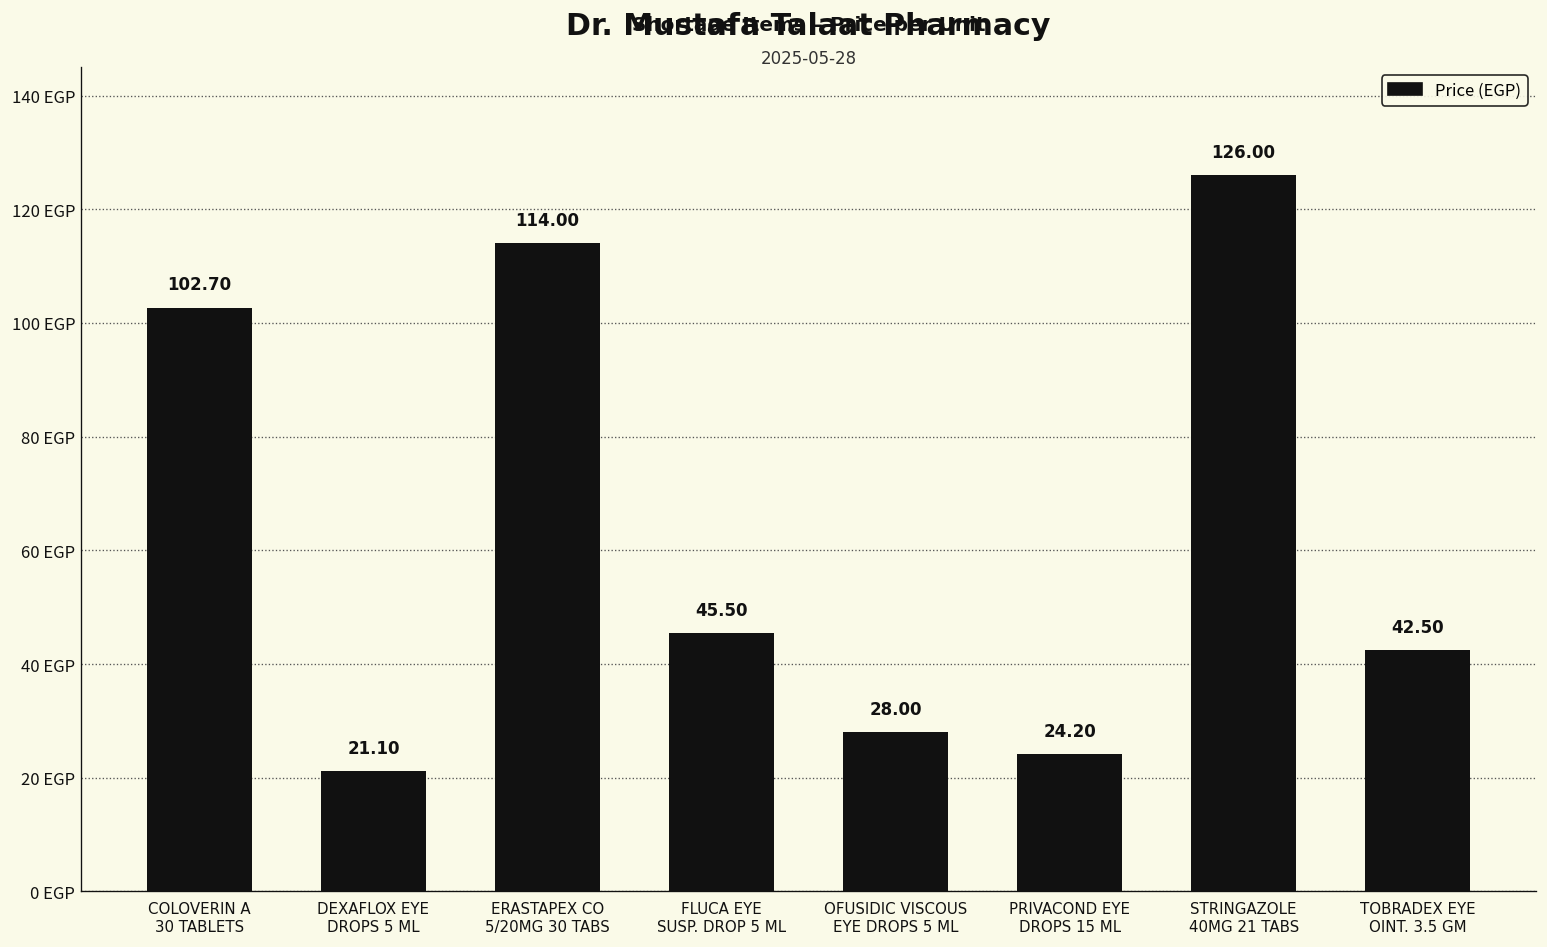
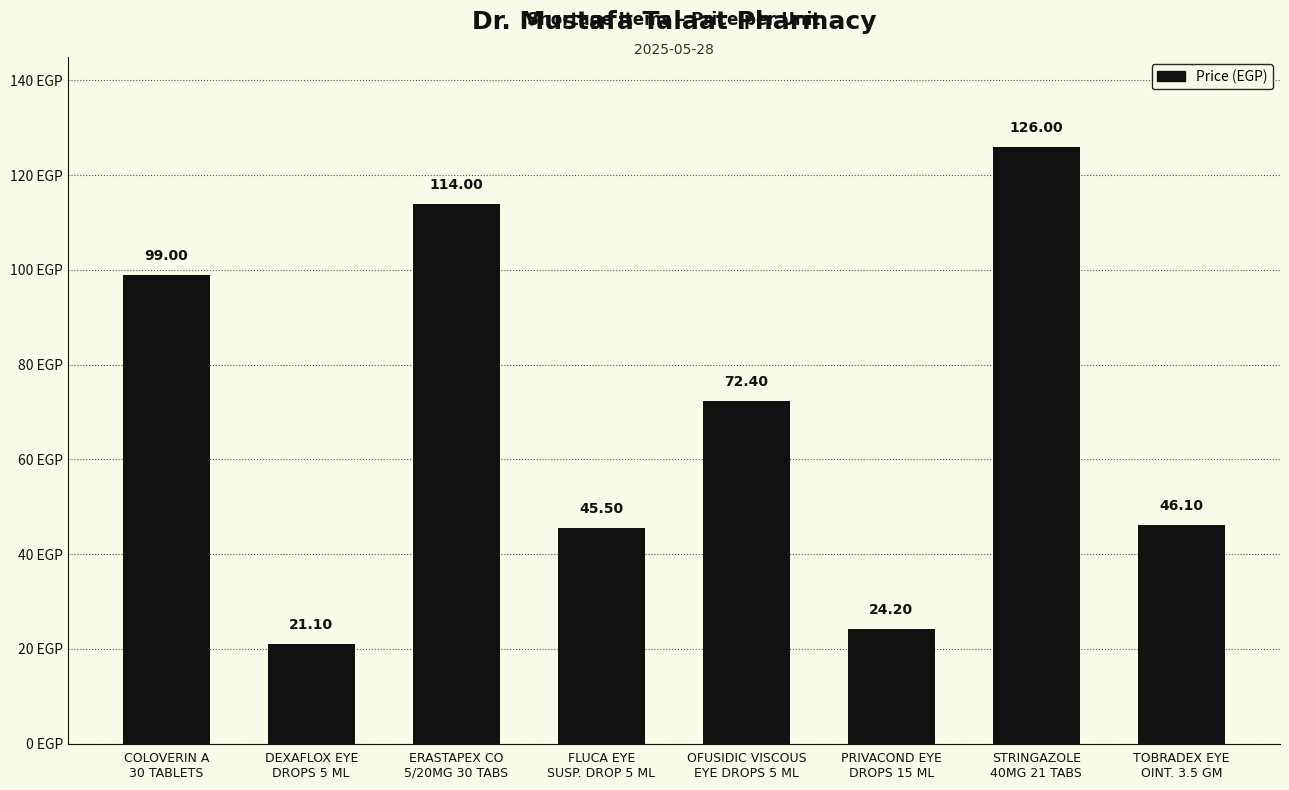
COLOVERIN A 30 TABLETS: 102.70 -> 99.00
OFUSIDIC VISCOUS EYE DROPS 5 ML: 28.00 -> 72.40
TOBRADEX EYE OINT. 3.5 GM: 42.50 -> 46.10
